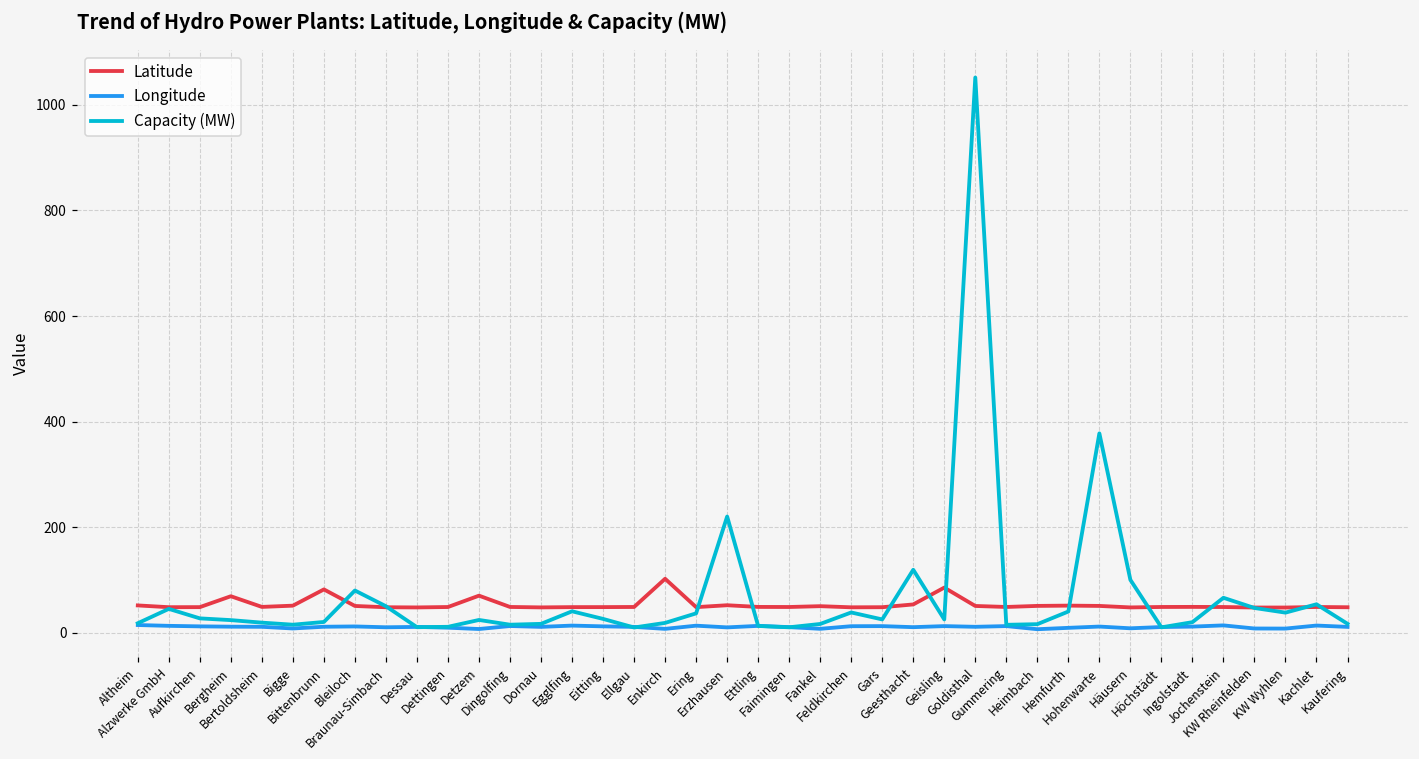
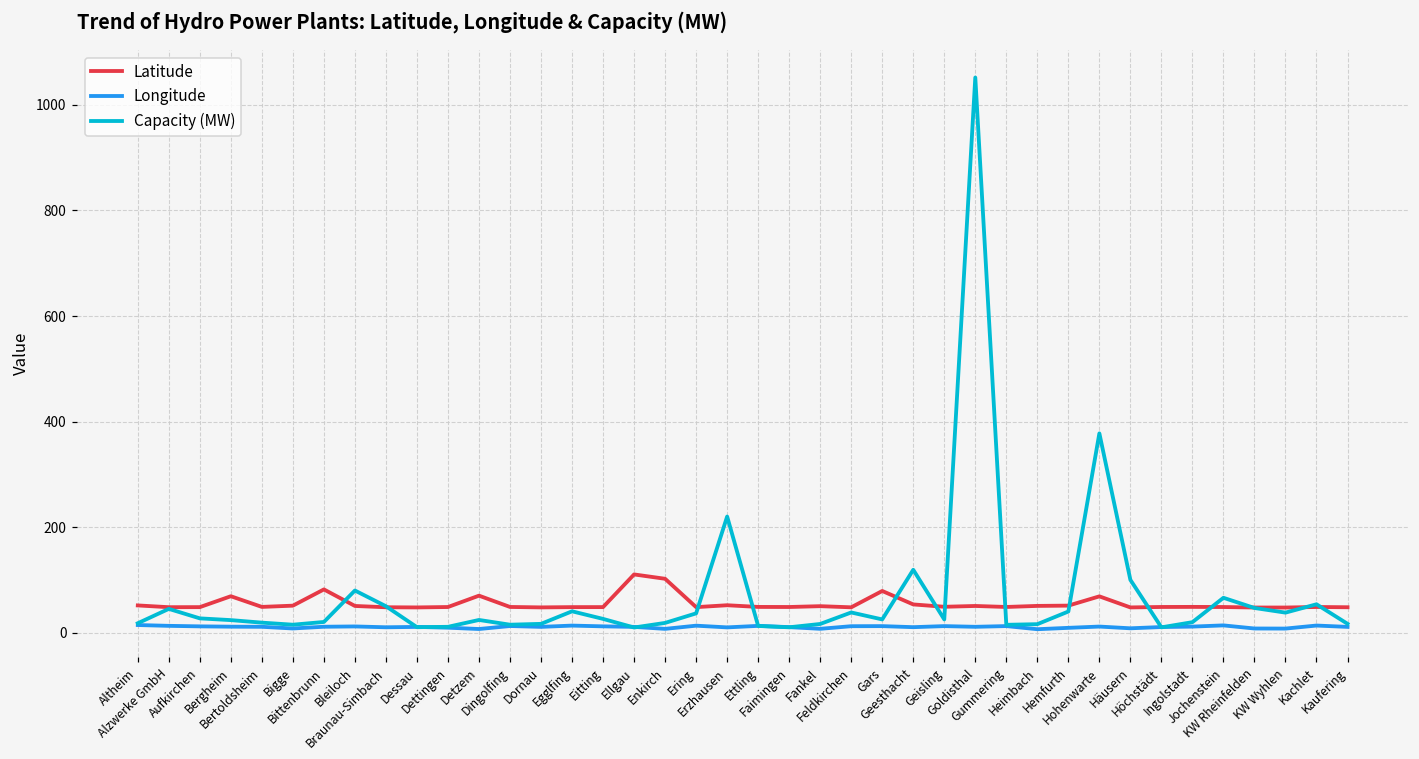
Latitude, Ellgau: 50 -> 110
Latitude, Gars: 50 -> 80
Latitude, Geisling: 90 -> 50
Latitude, Hohenwarte: 50 -> 70
